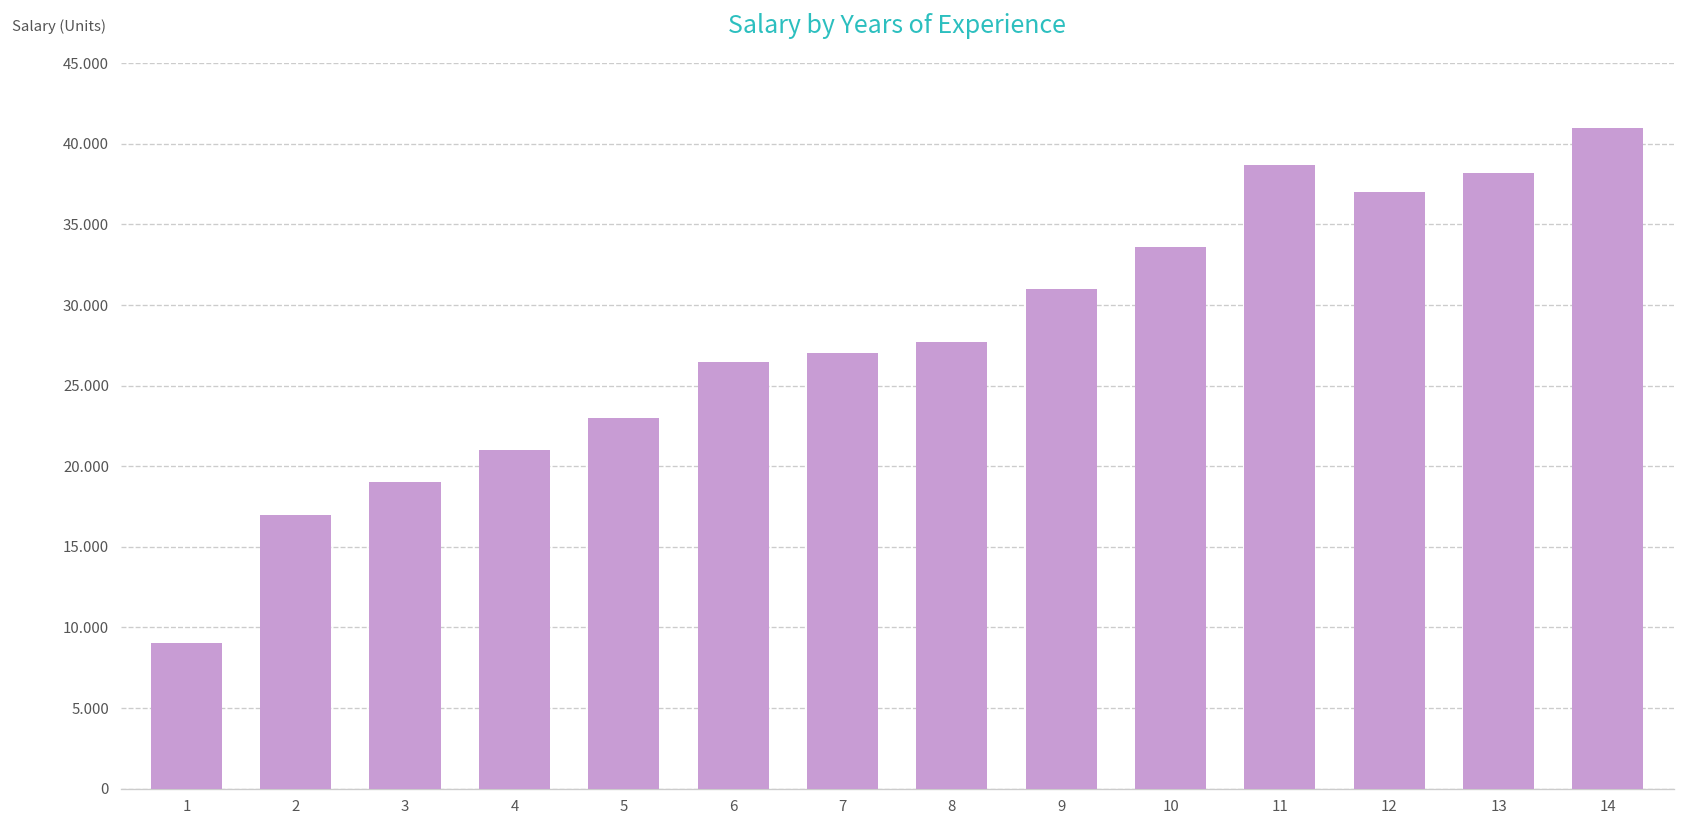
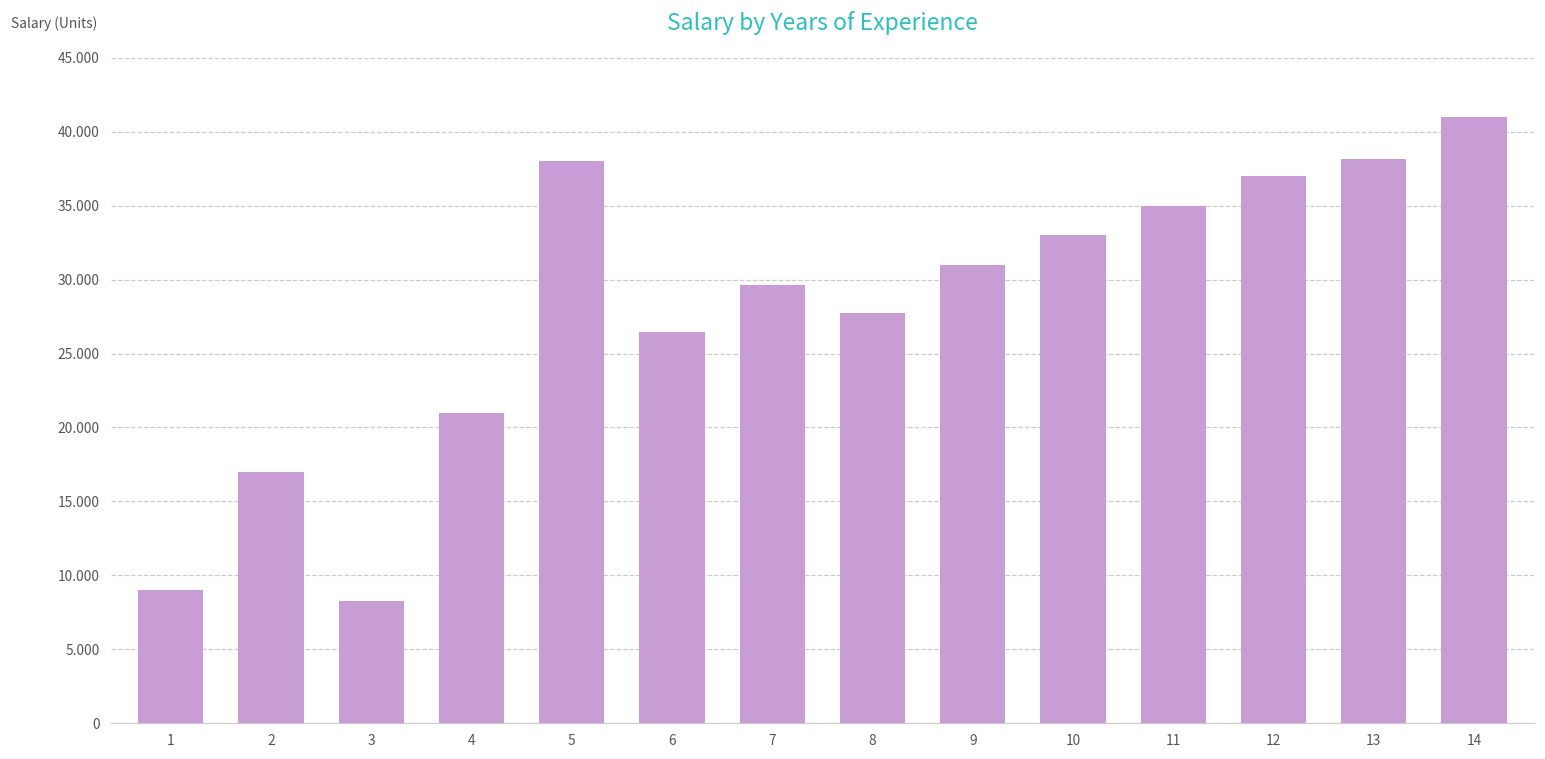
3: 19.0 -> 8.2
5: 23.0 -> 38.1
7: 27.0 -> 29.7
10: 33.6 -> 33.0
11: 38.7 -> 35.0
